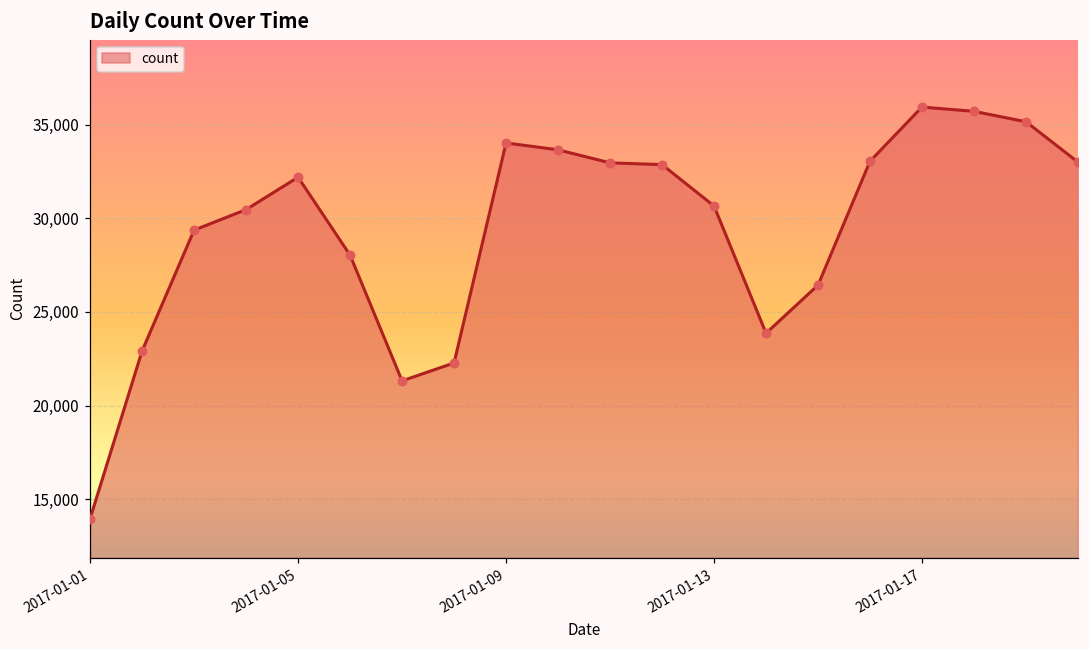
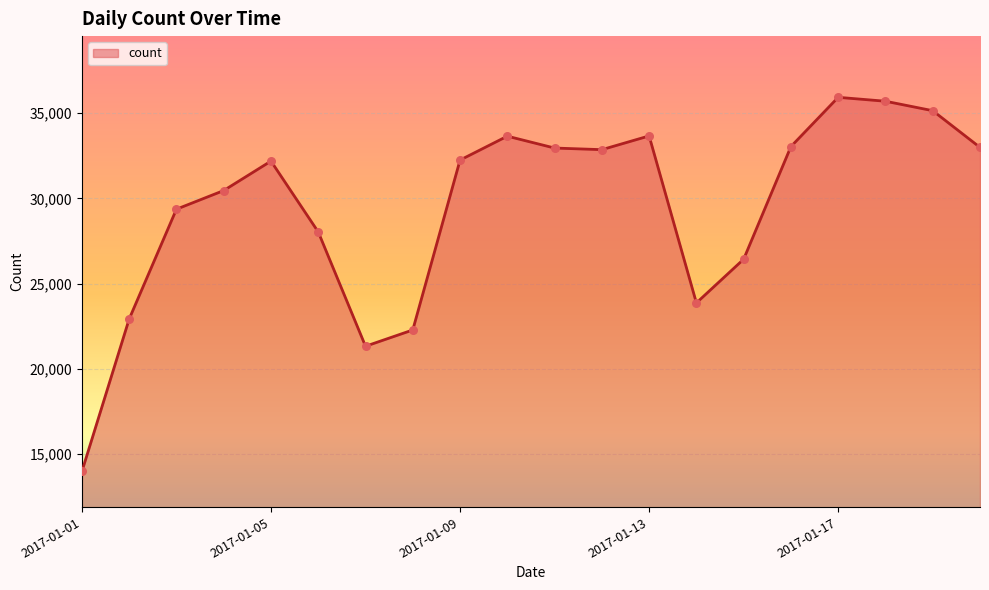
2017-01-09: 34,000 -> 32,200
2017-01-13: 30,700 -> 33,700
